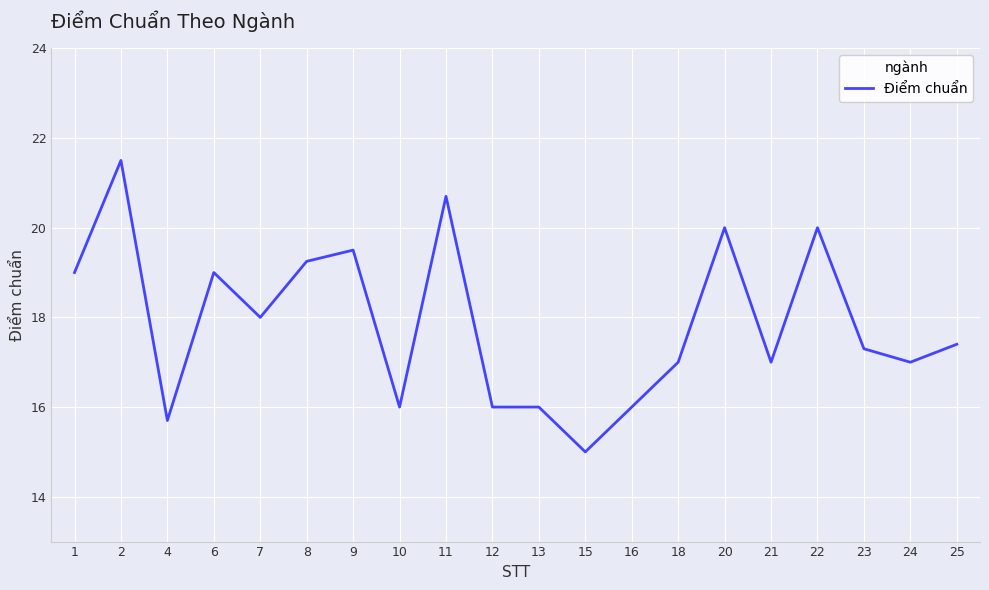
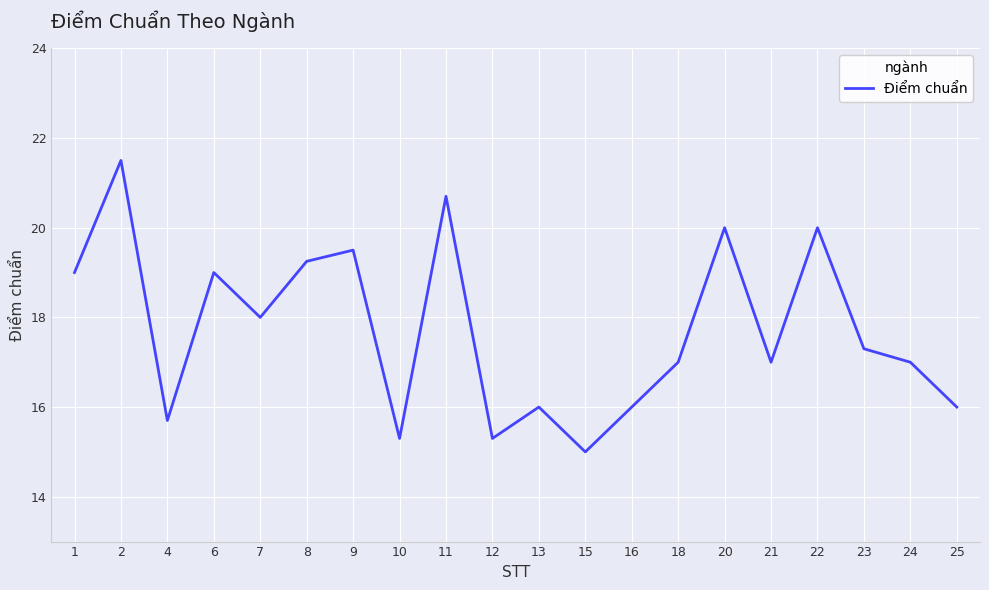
10: 16.0 -> 15.3
12: 16.0 -> 15.3
25: 17.4 -> 16.0
